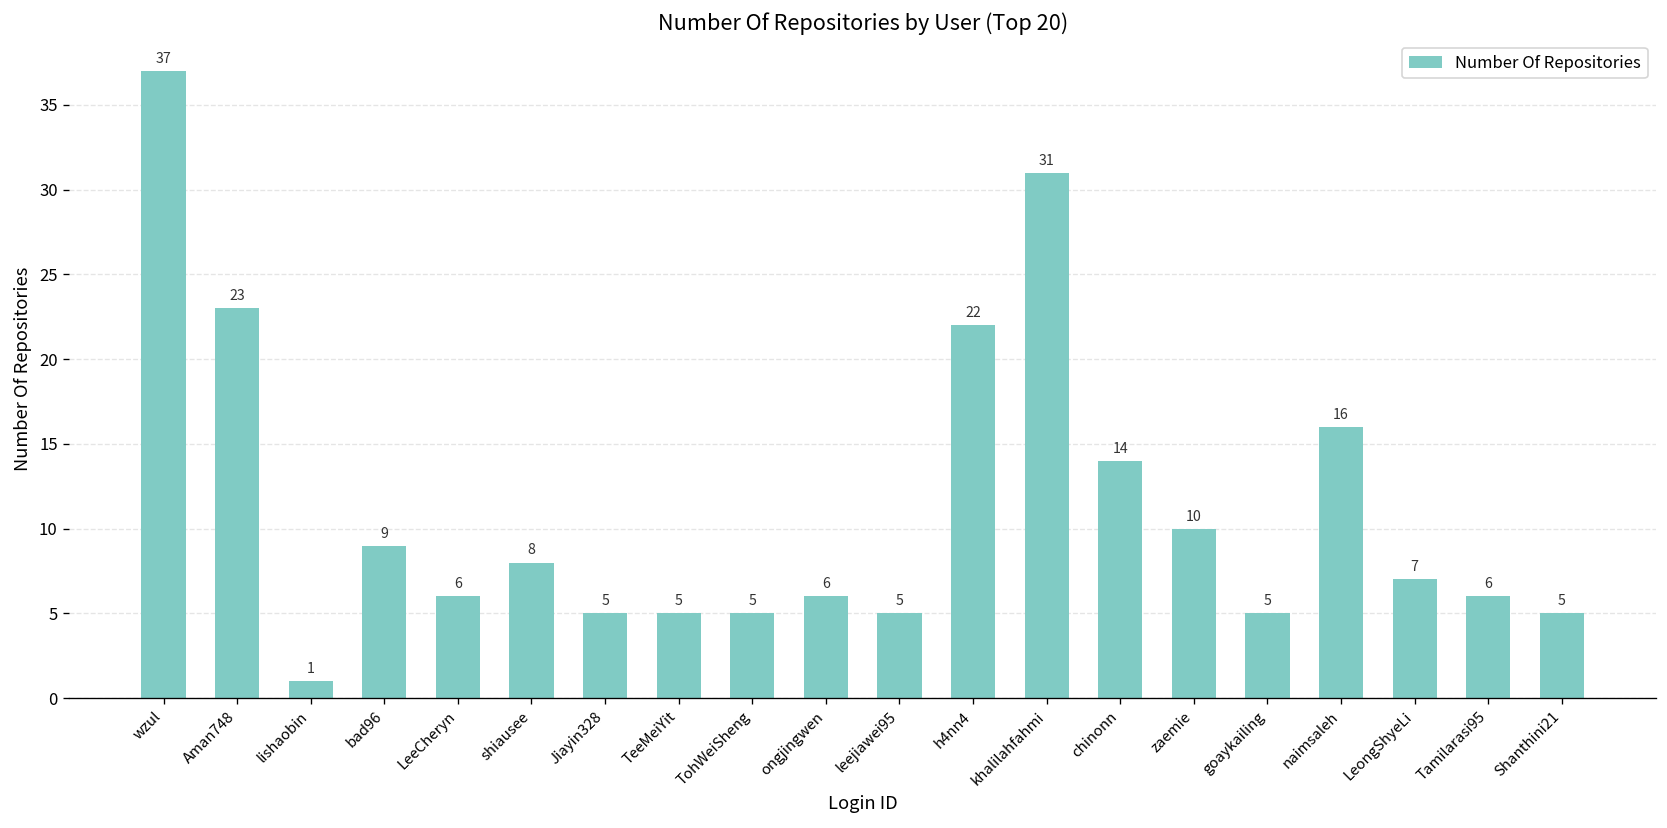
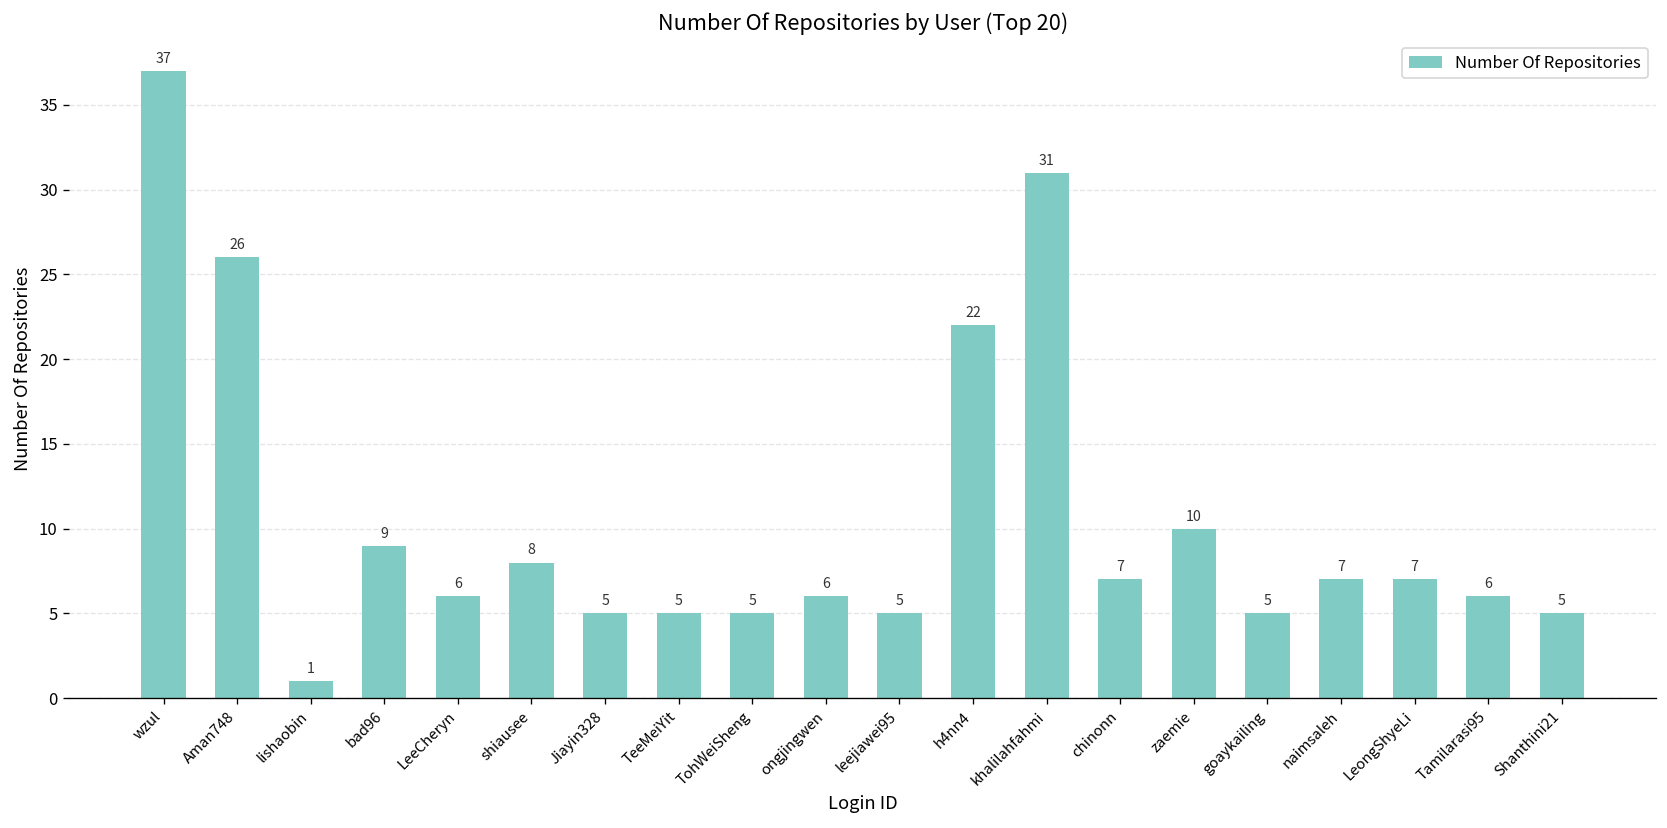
Aman748: 23 -> 26
chinonn: 14 -> 7
naimsaleh: 16 -> 7
